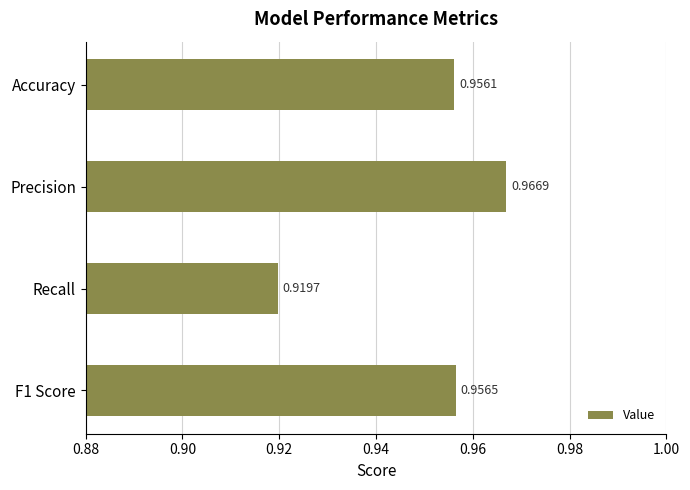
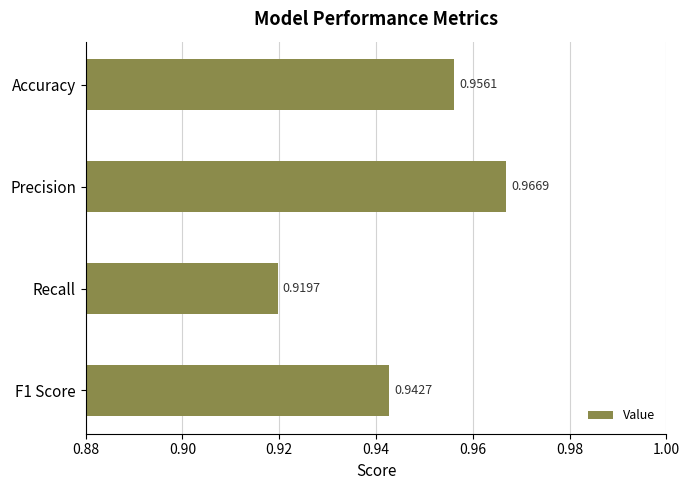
F1 Score: 0.9565 -> 0.9427
